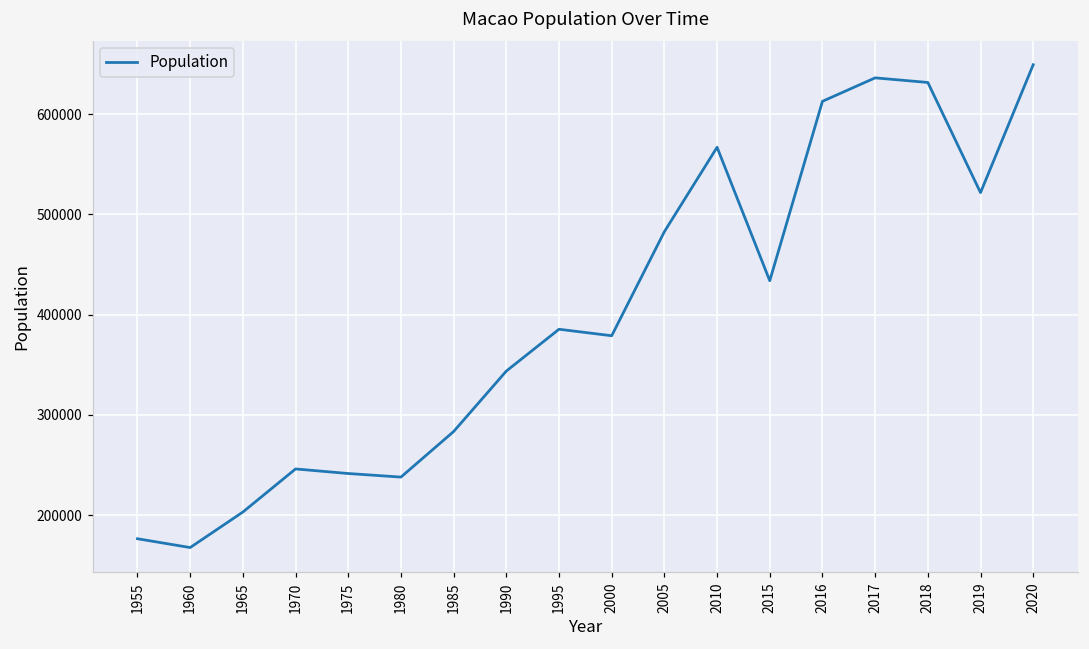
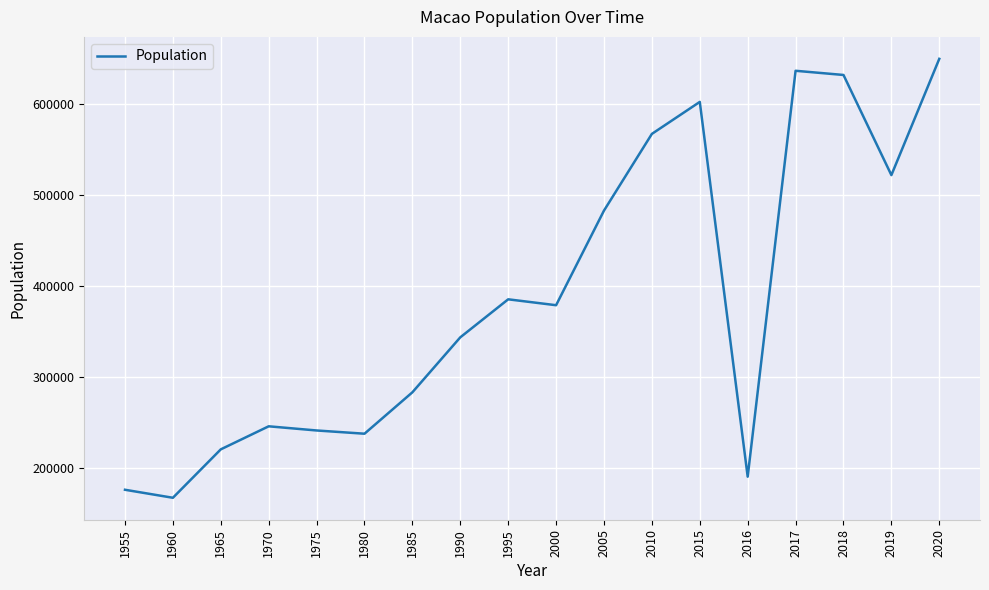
1965: 200000 -> 220000
2015: 430000 -> 600000
2016: 610000 -> 190000
